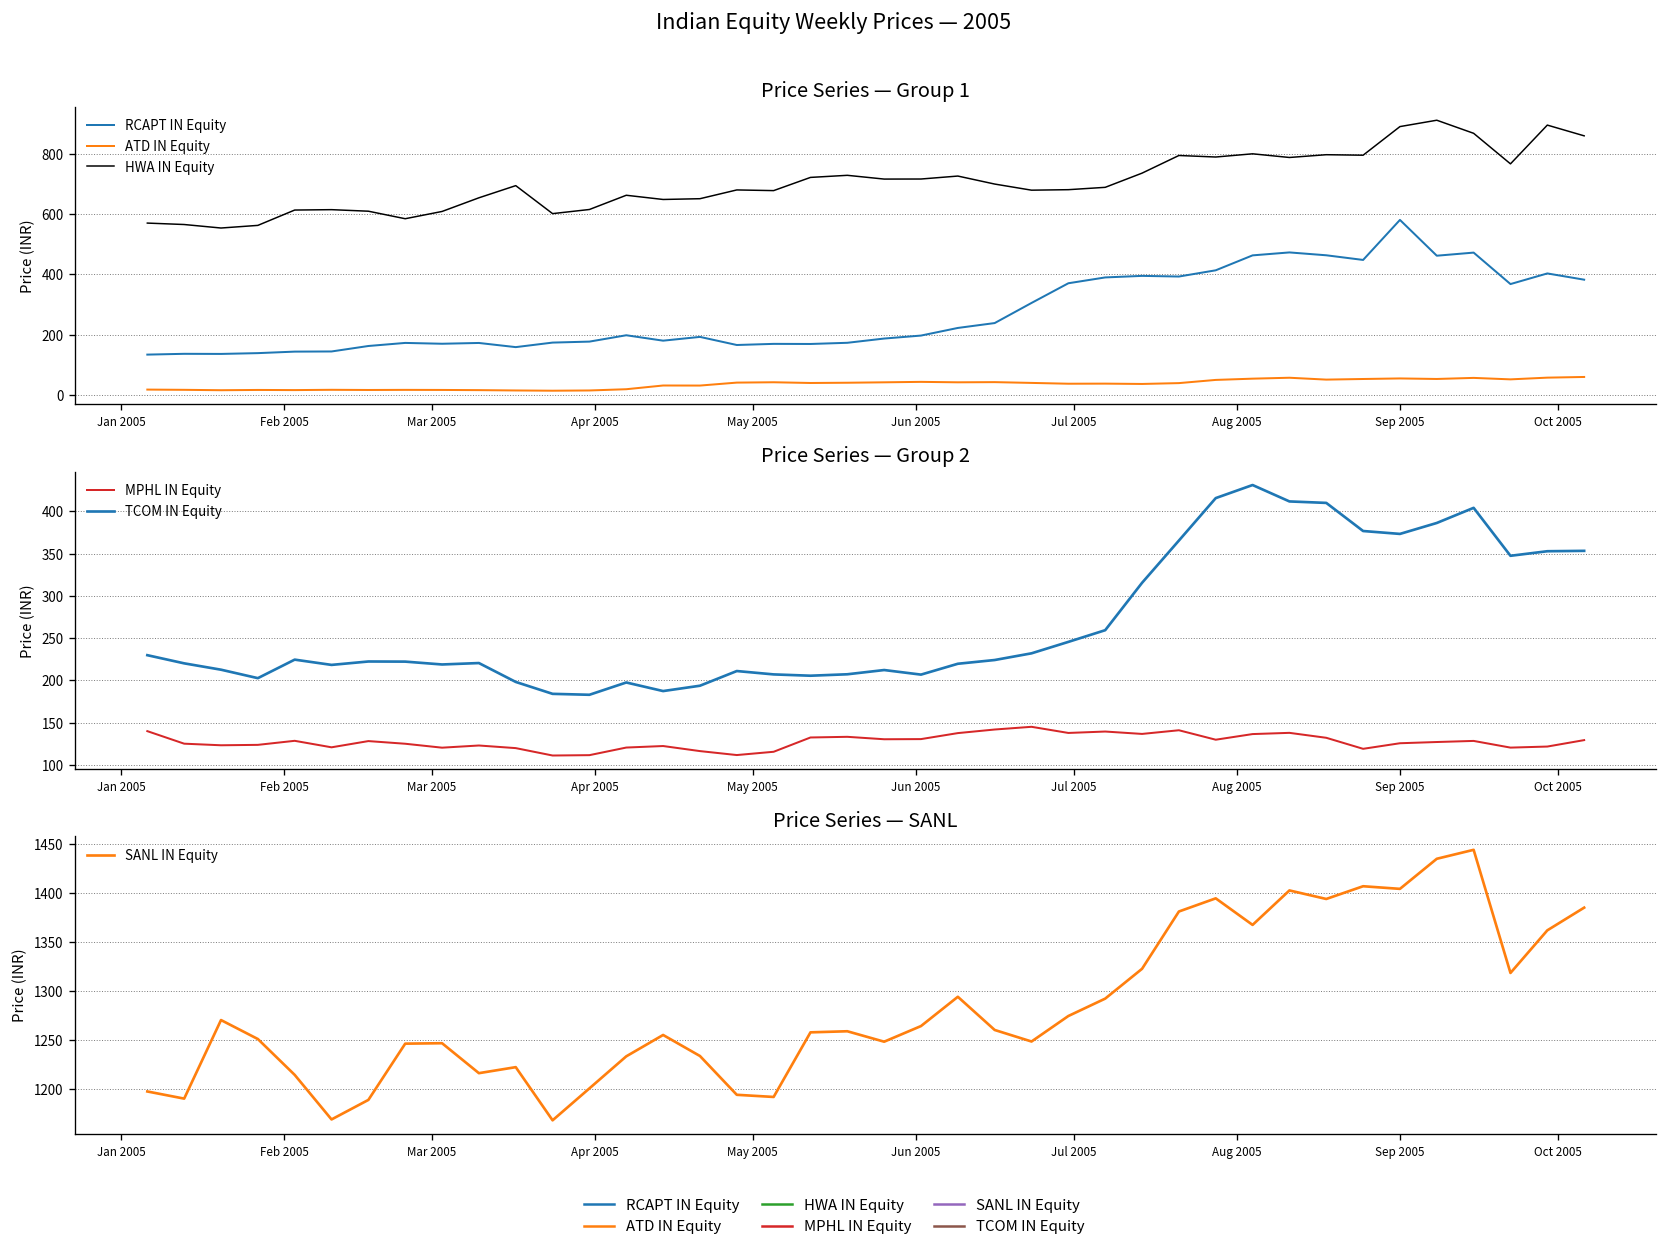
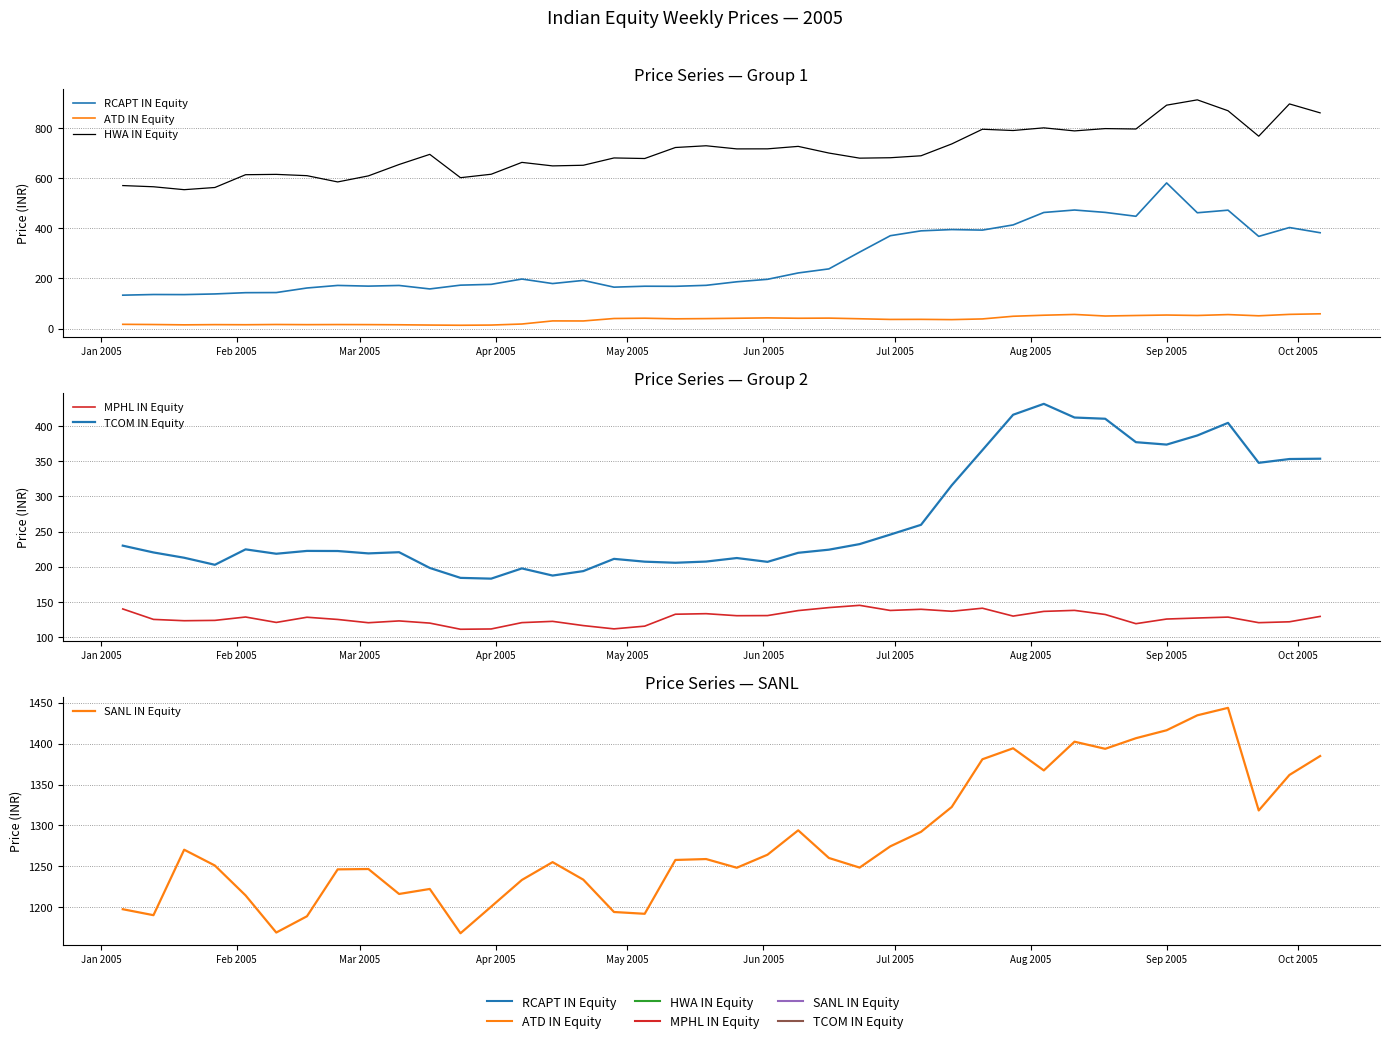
Price Series — SANL, Sep 2005: 1400 -> 1420
